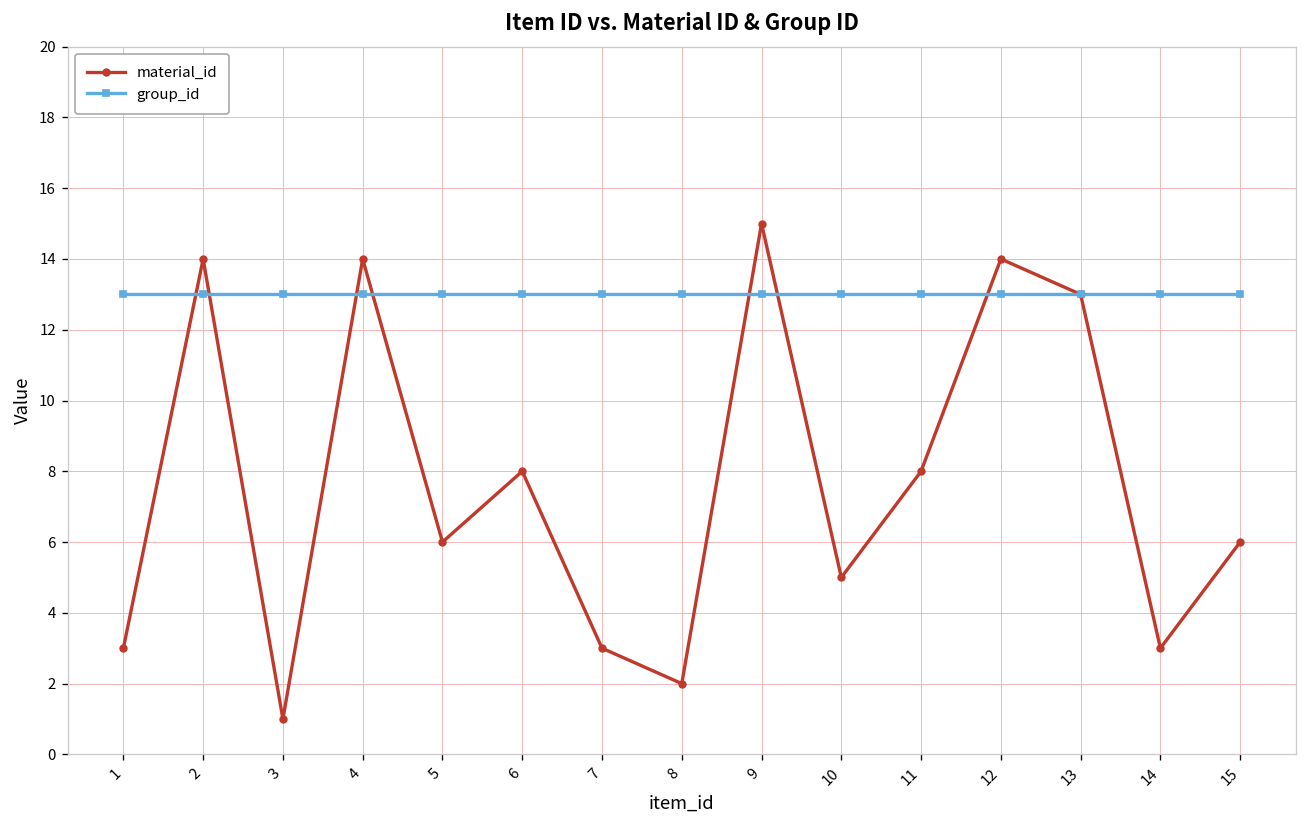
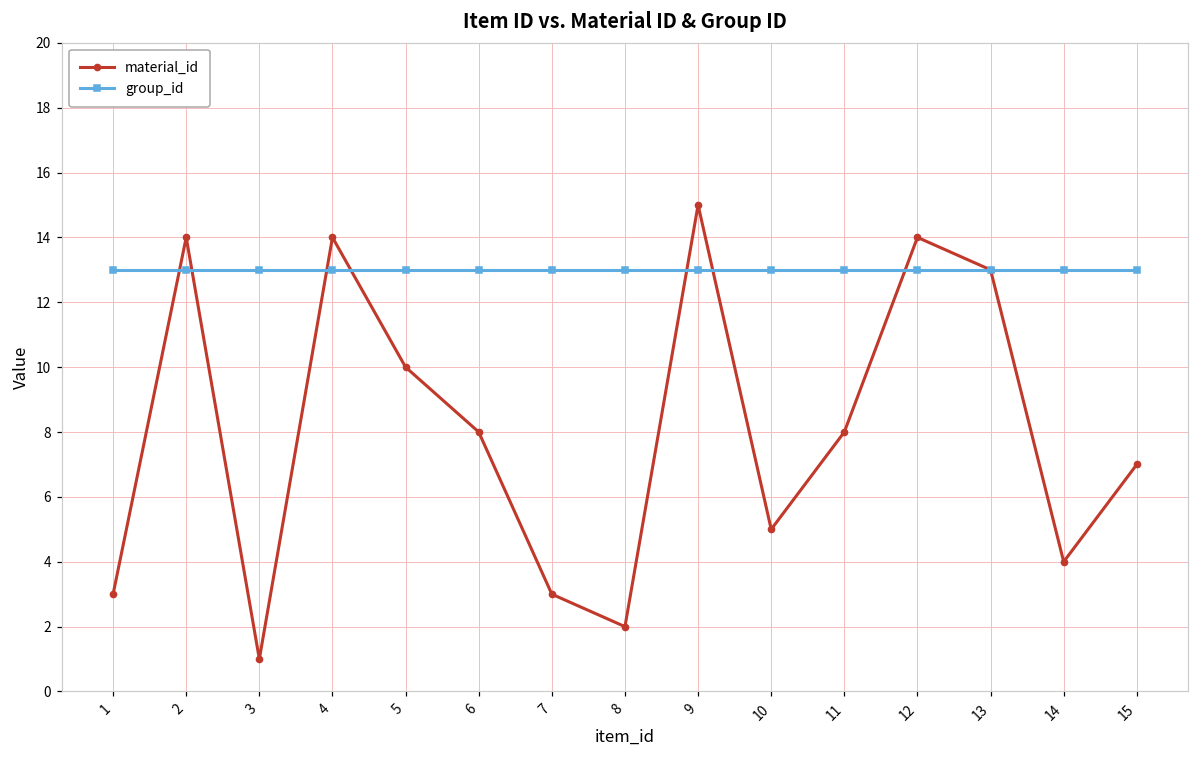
material_id, 5: 6 -> 10
material_id, 14: 3 -> 4
material_id, 15: 6 -> 7
